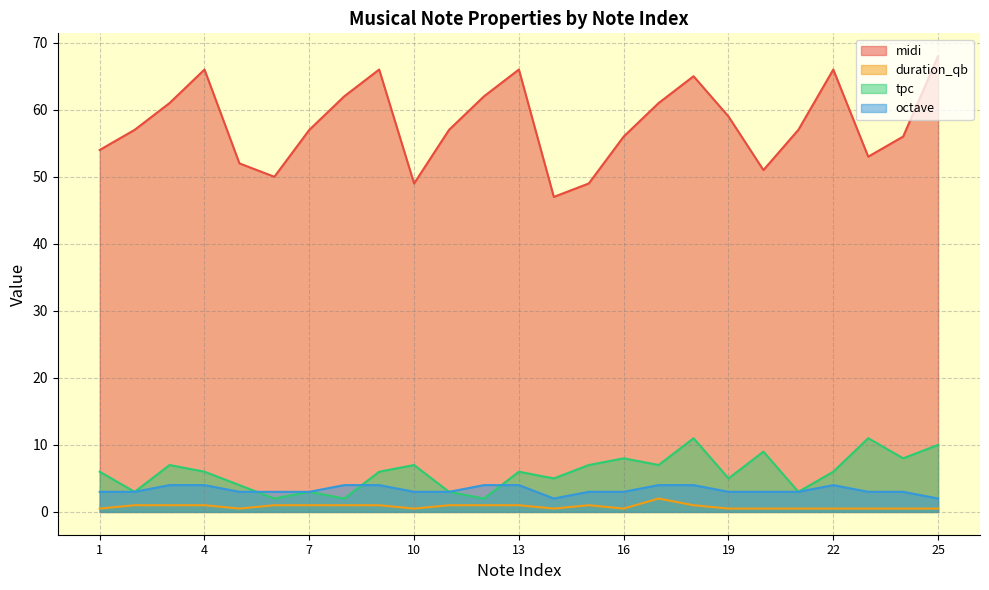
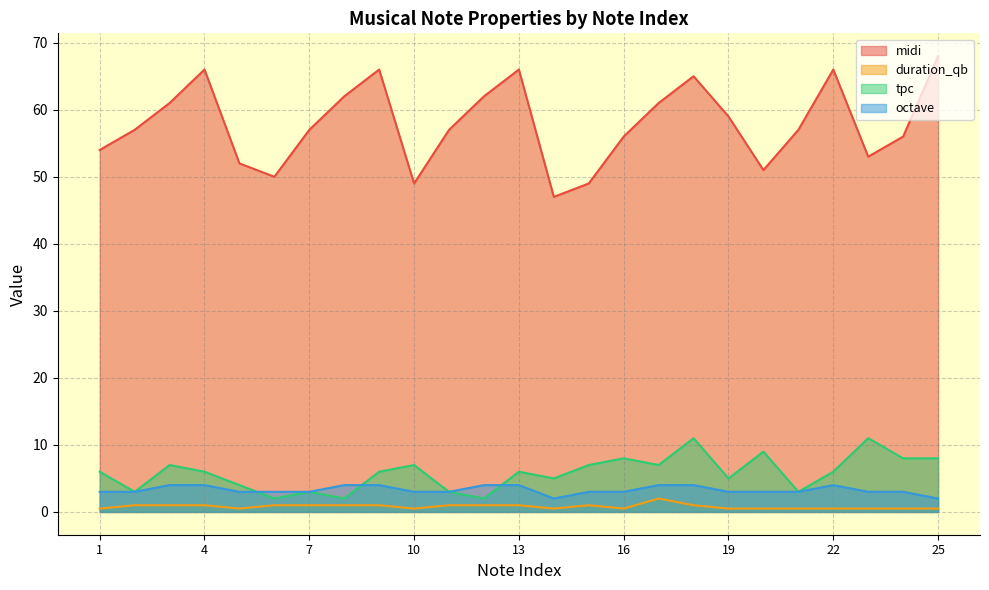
tpc, 25: 10 -> 8
